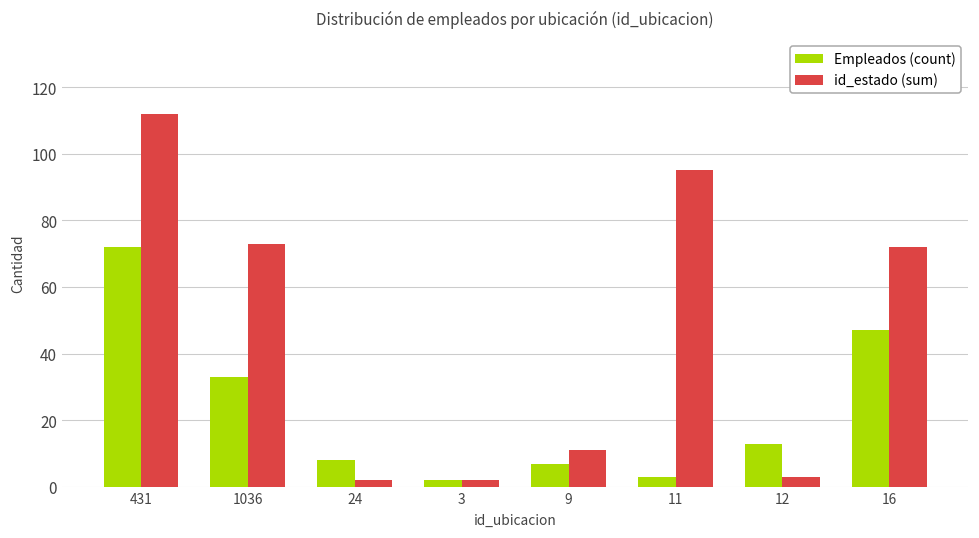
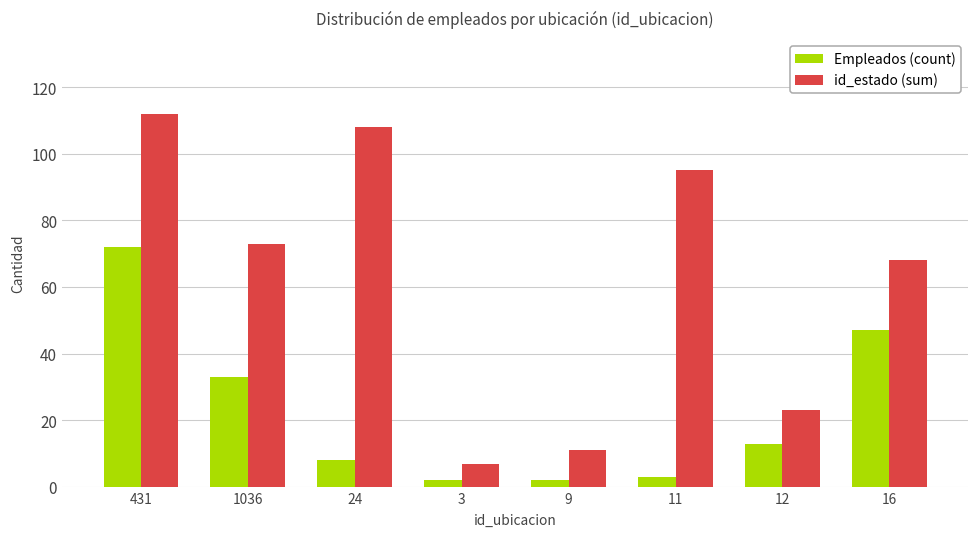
id_estado (sum), 24: 2 -> 108
id_estado (sum), 3: 2 -> 7
Empleados (count), 9: 7 -> 2
id_estado (sum), 12: 3 -> 23
id_estado (sum), 16: 72 -> 68
